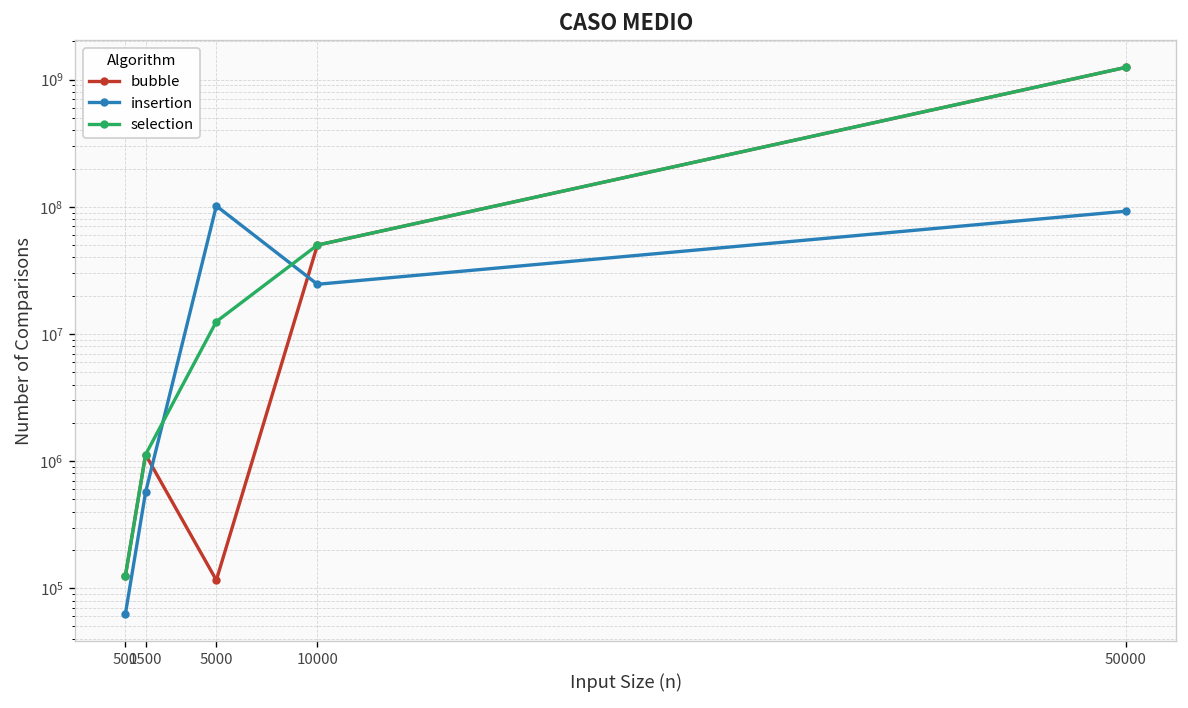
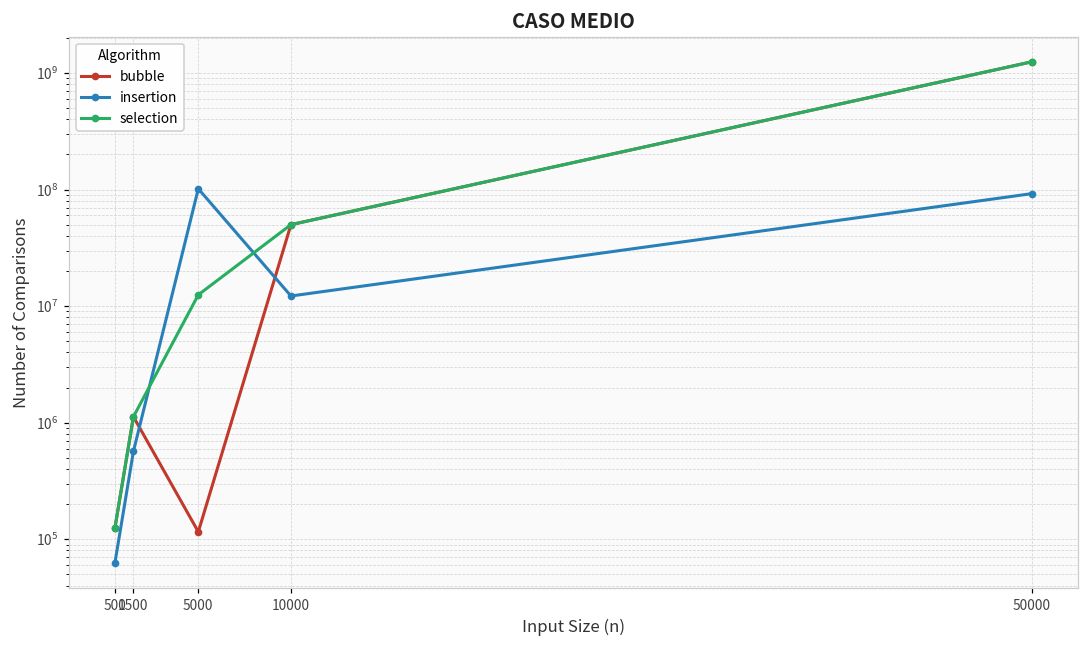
insertion, 10000: 25000000 -> 12000000
